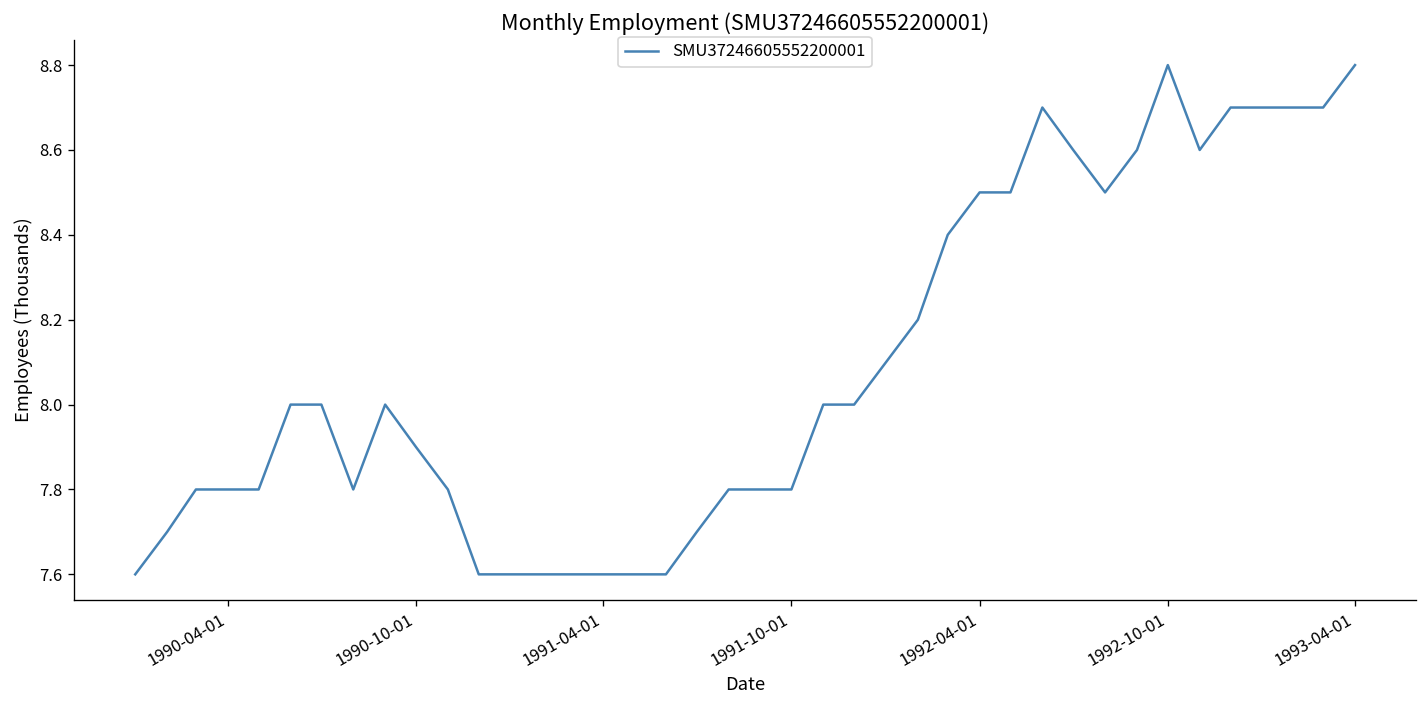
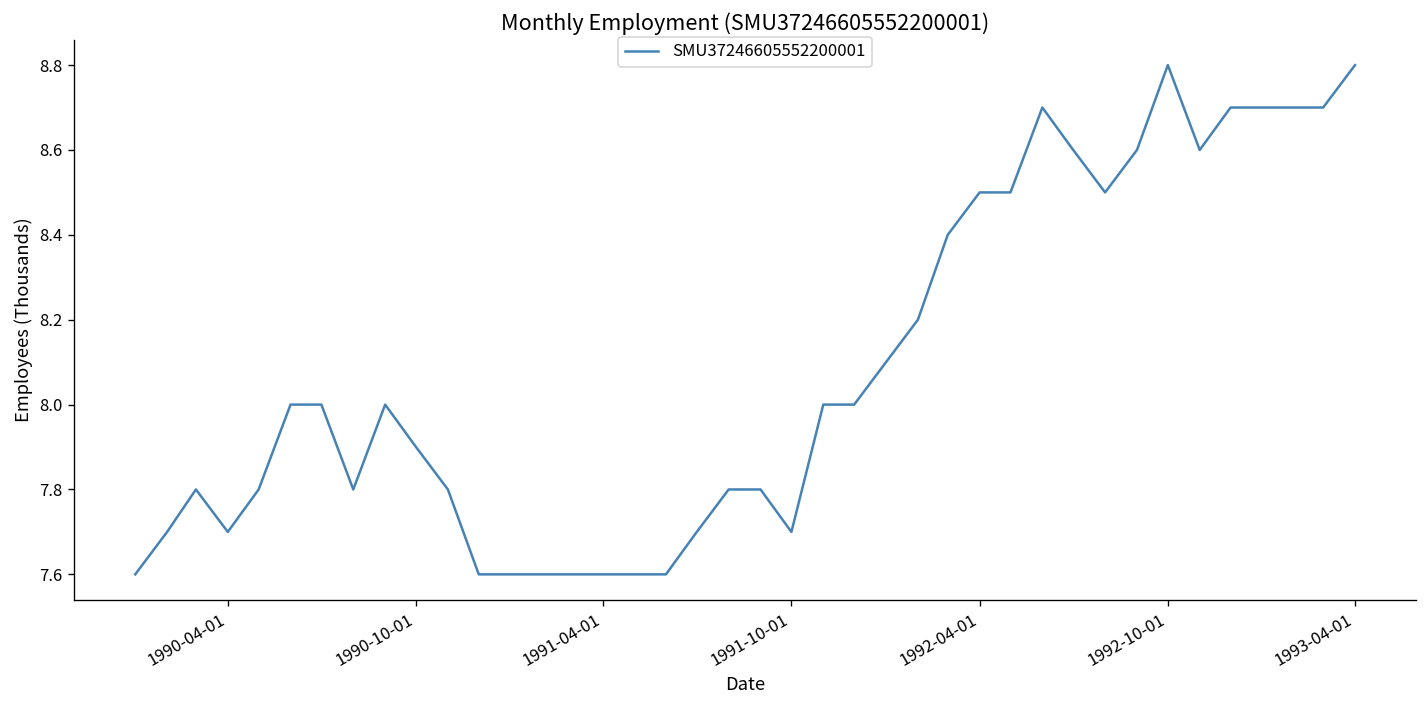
1990-04-01: 7.8 -> 7.7
1991-10-01: 7.8 -> 7.7
